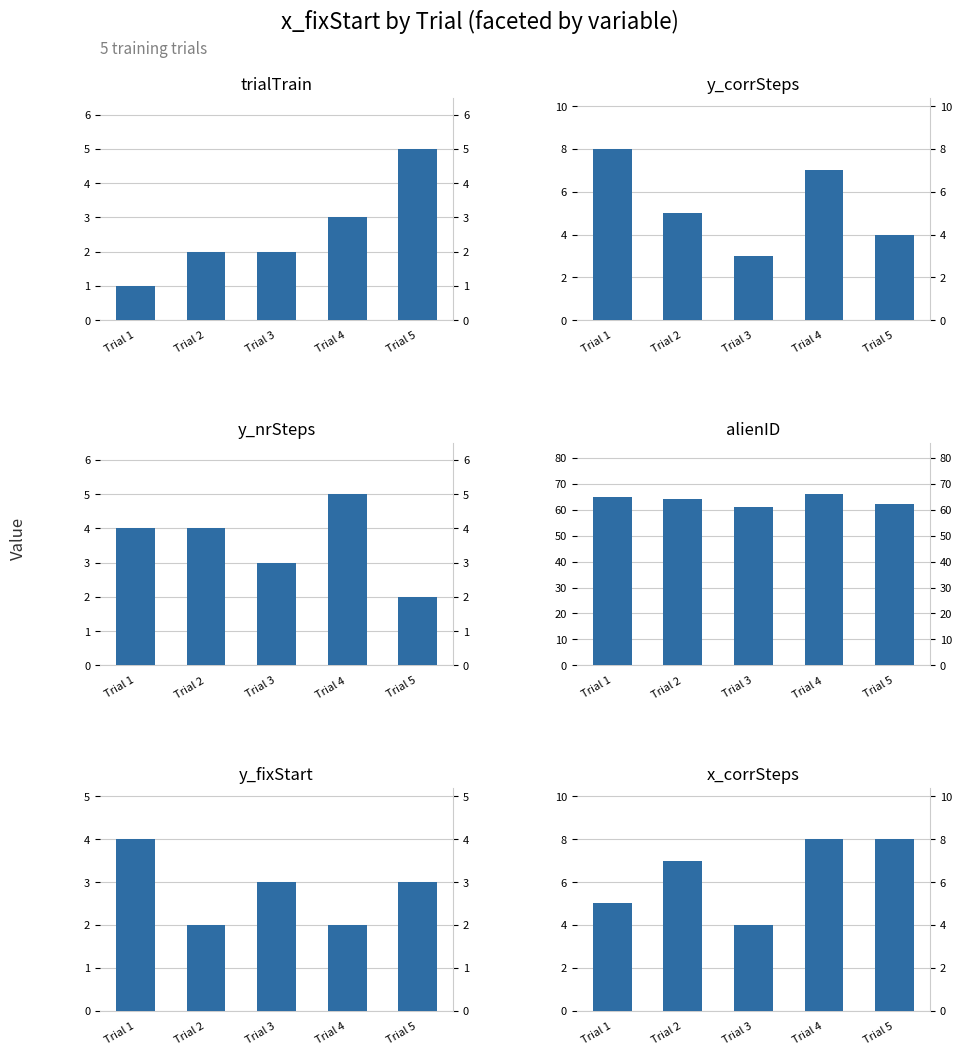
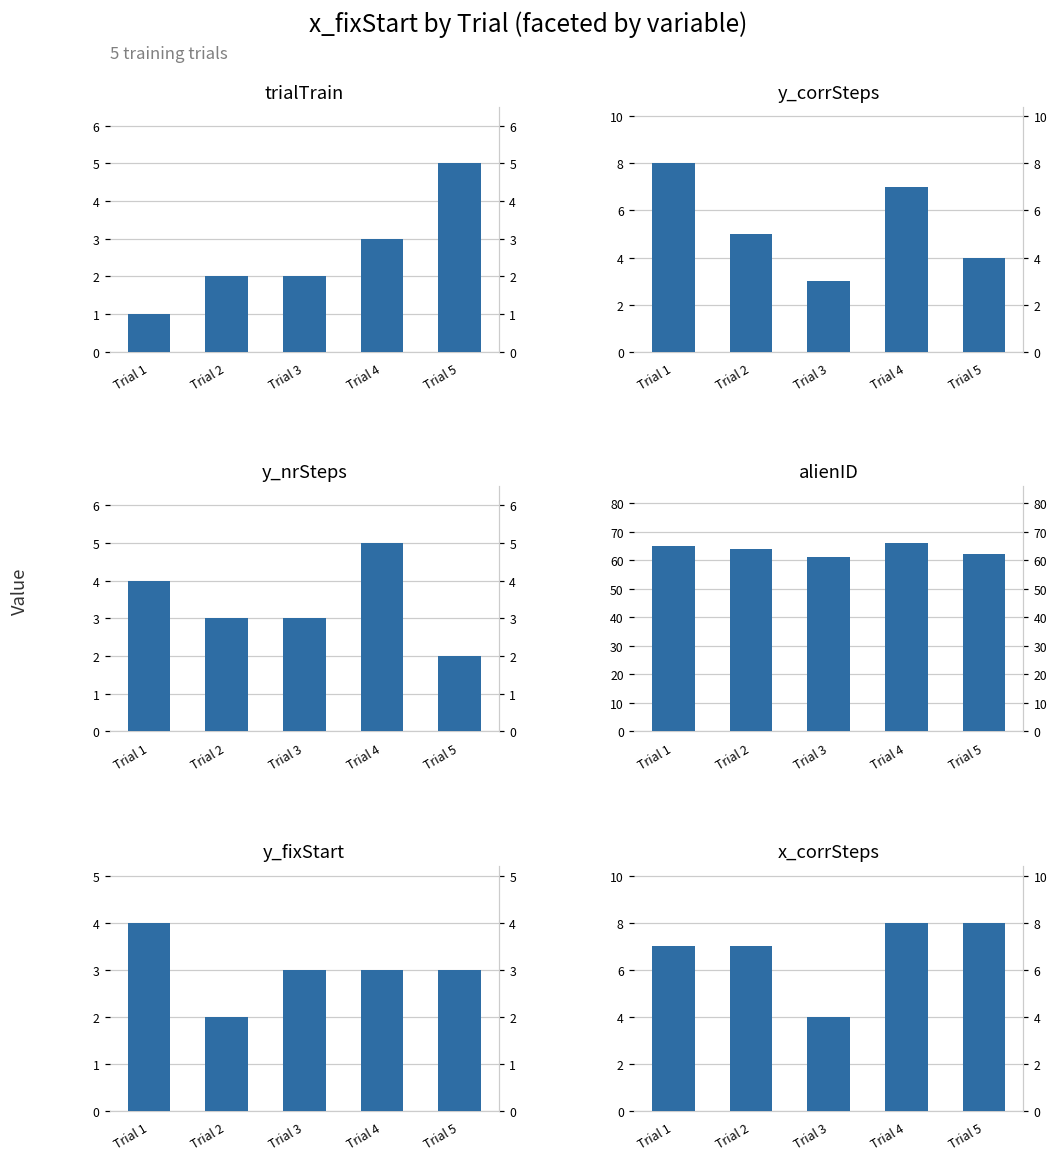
y_nrSteps, Trial 2: 4 -> 3
y_fixStart, Trial 4: 2 -> 3
x_corrSteps, Trial 1: 5 -> 7
